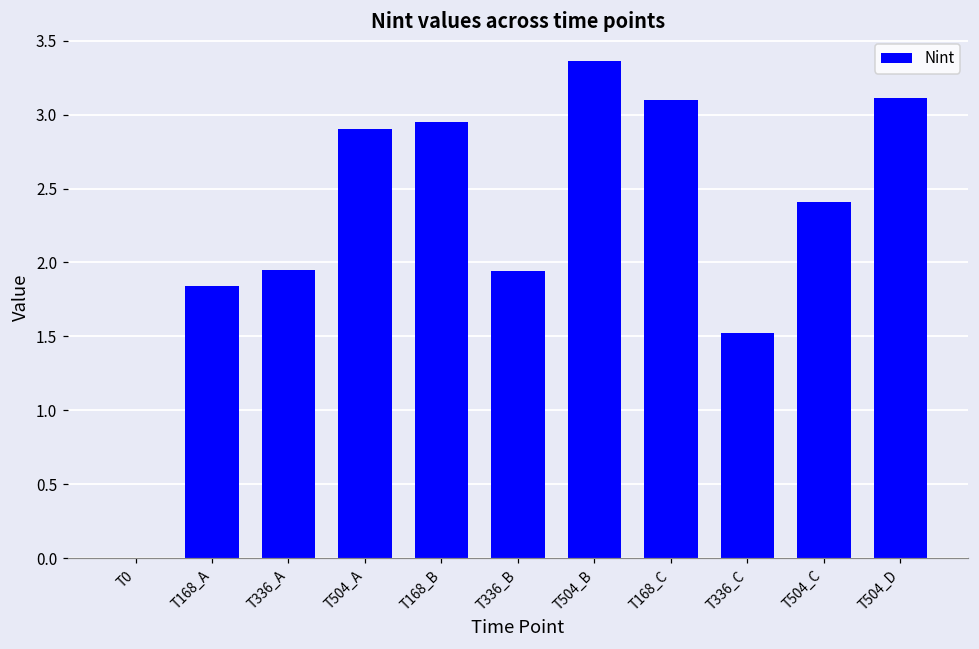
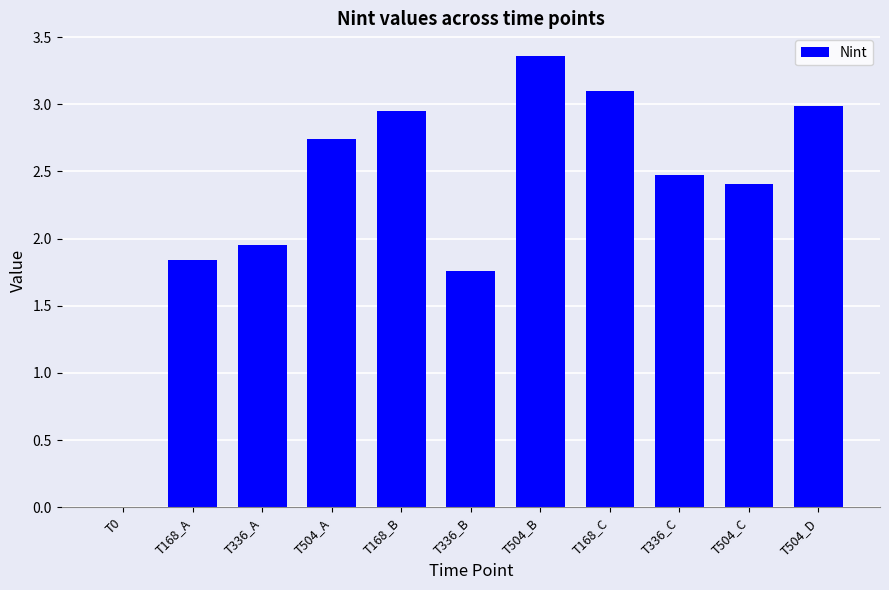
T504_A: 2.90 -> 2.74
T336_B: 1.94 -> 1.76
T336_C: 1.52 -> 2.47
T504_D: 3.11 -> 2.99
